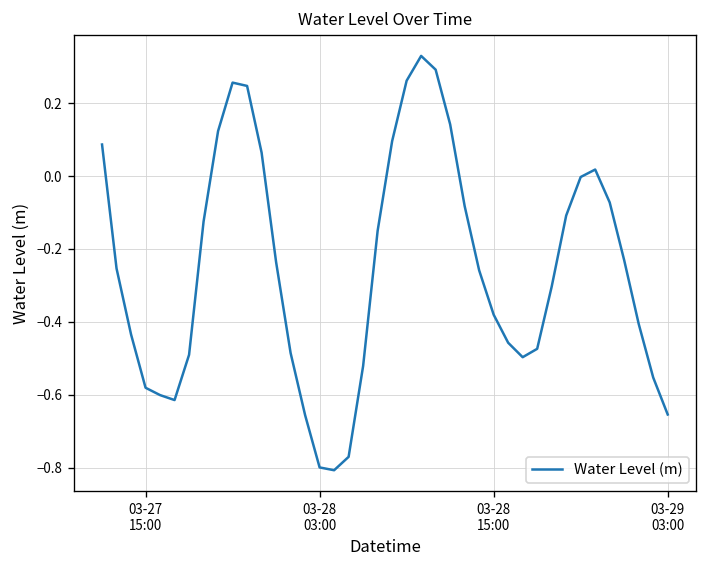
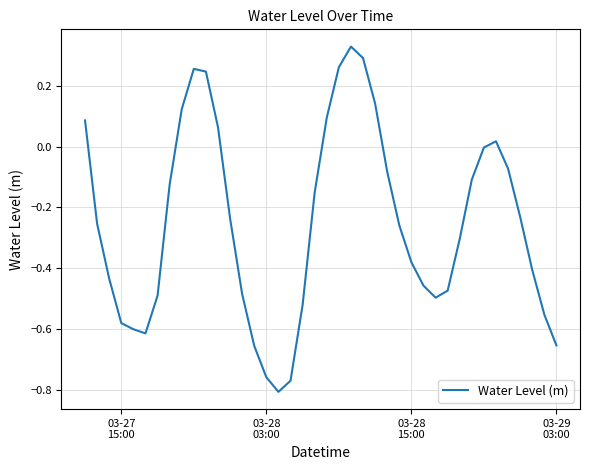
03-28 03:00: -0.80 -> -0.76
